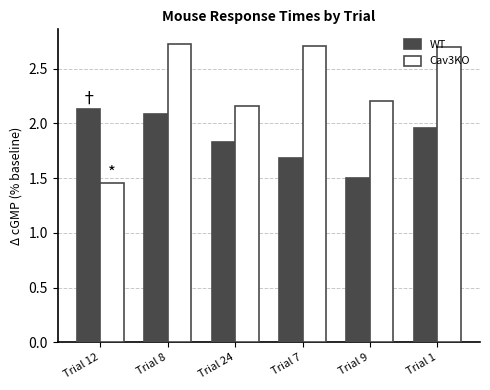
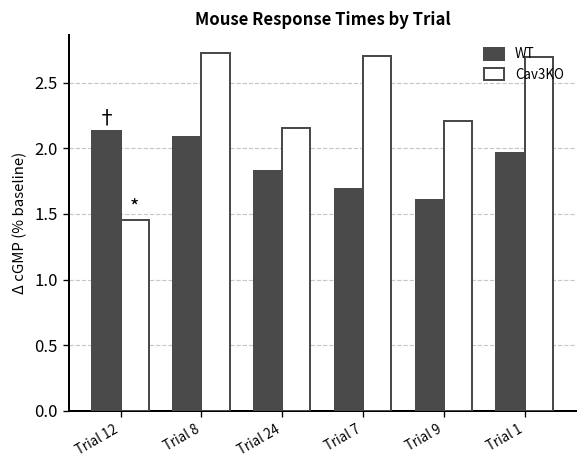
WT, Trial 9: 1.51 -> 1.61
